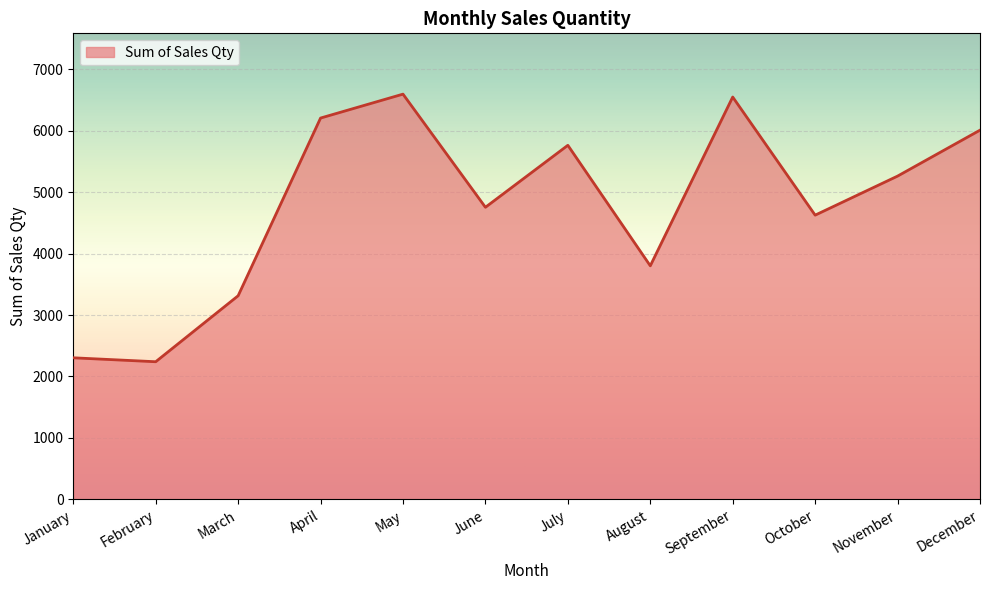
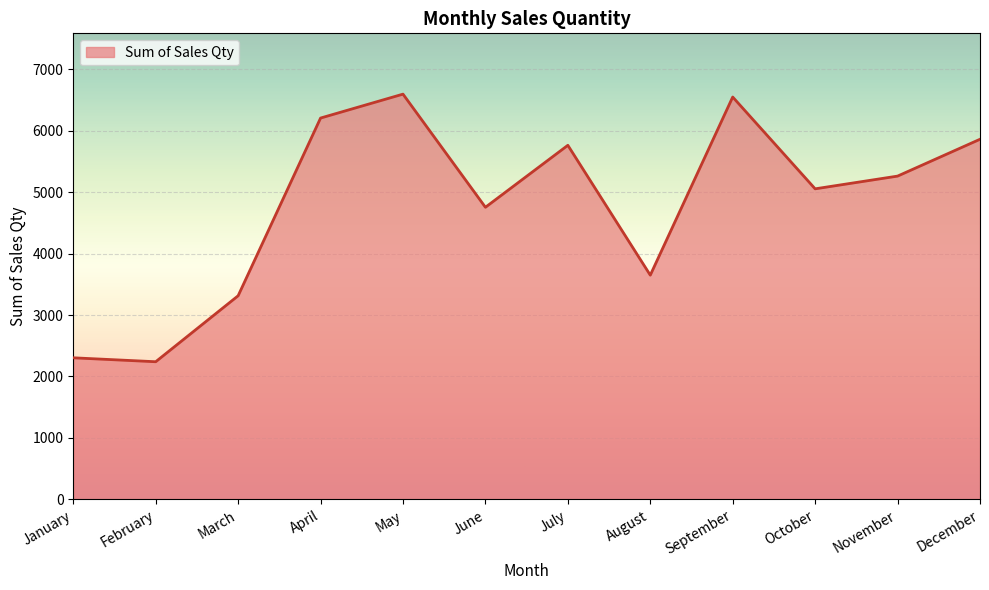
August: 3800 -> 3600
October: 4600 -> 5100
December: 6000 -> 5900
